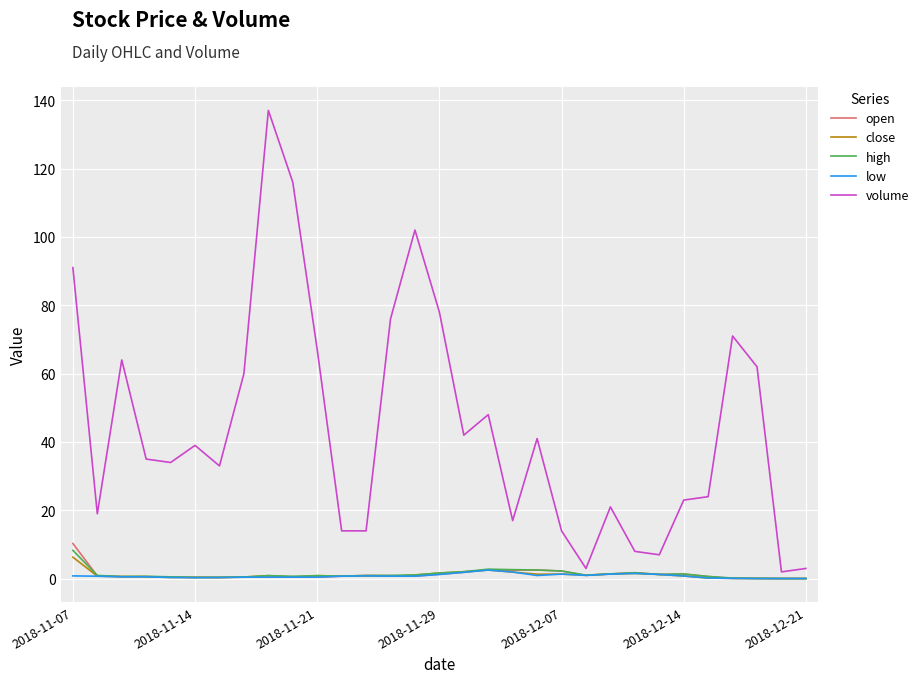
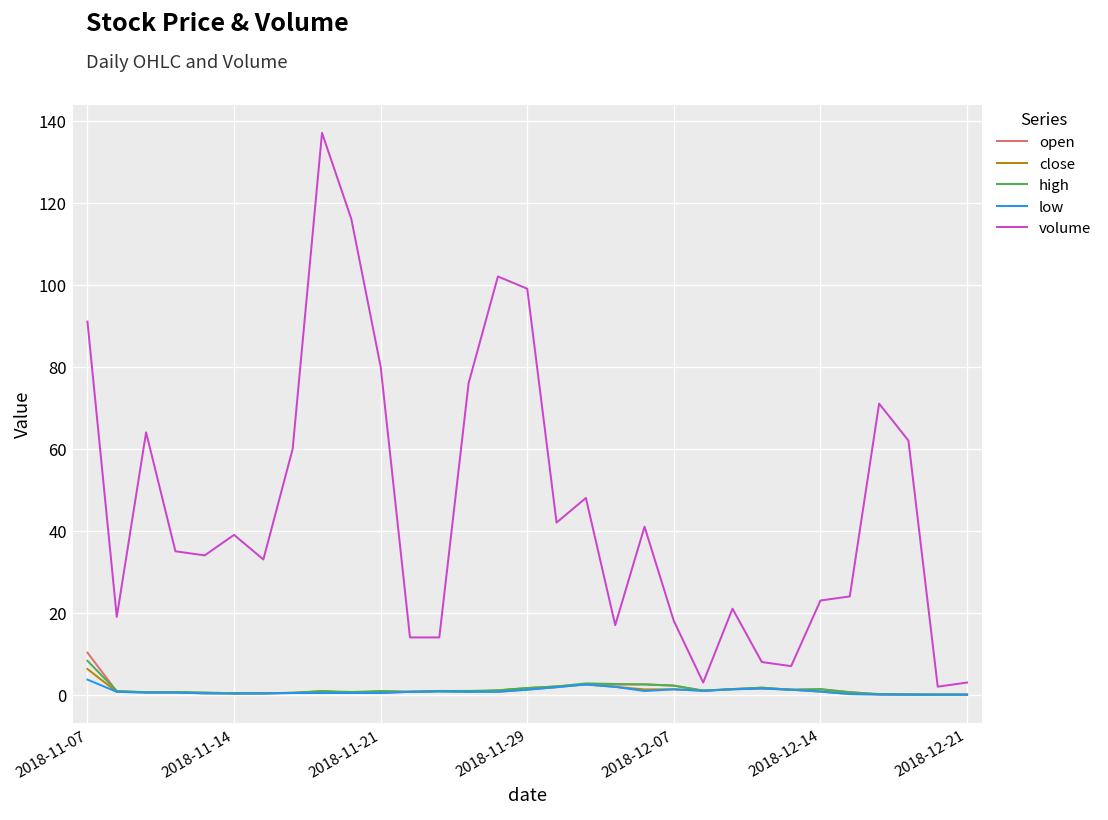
low, 2018-11-07: 1 -> 4
volume, 2018-11-21: 67 -> 80
volume, 2018-11-29: 78 -> 99
volume, 2018-12-07: 14 -> 18
